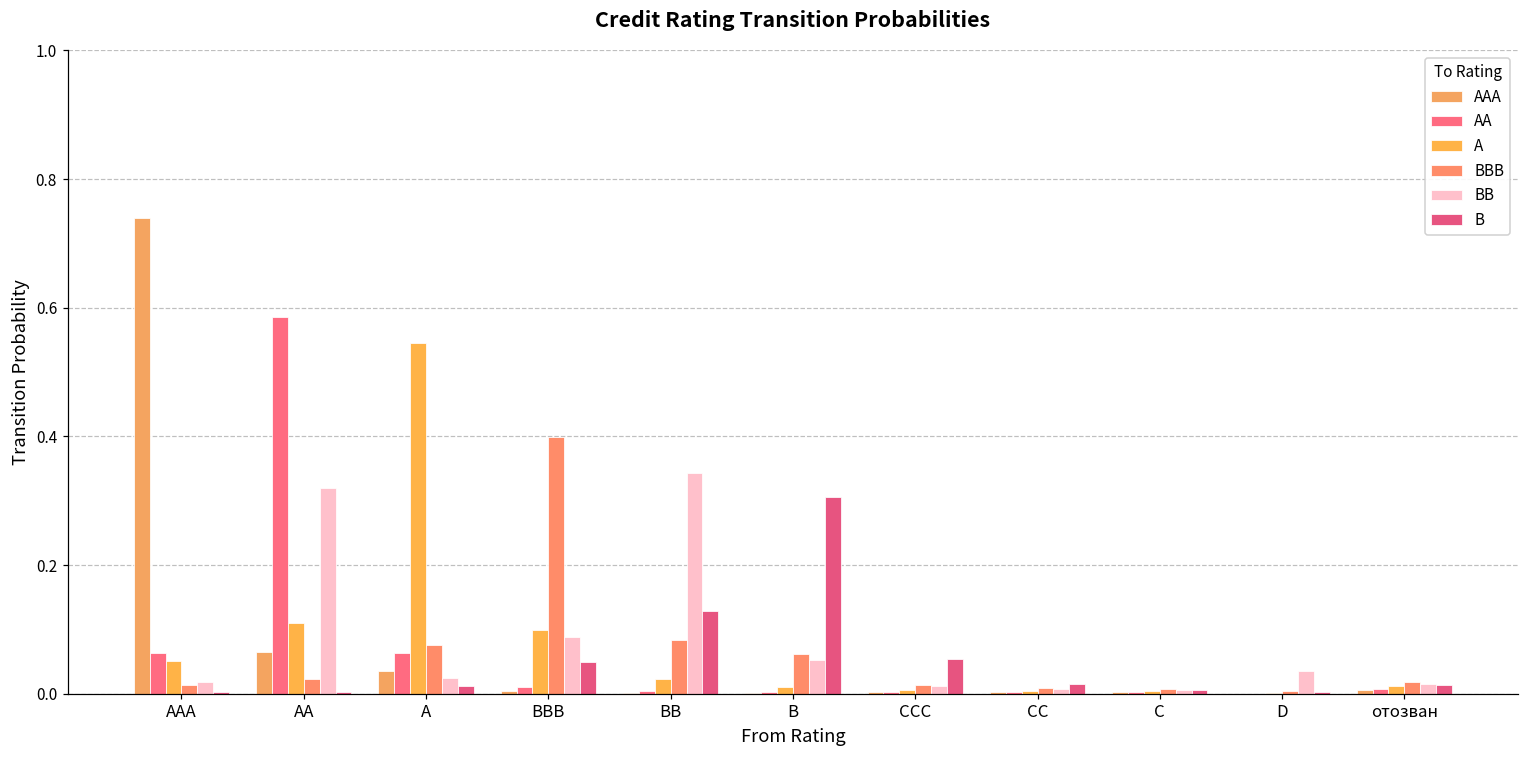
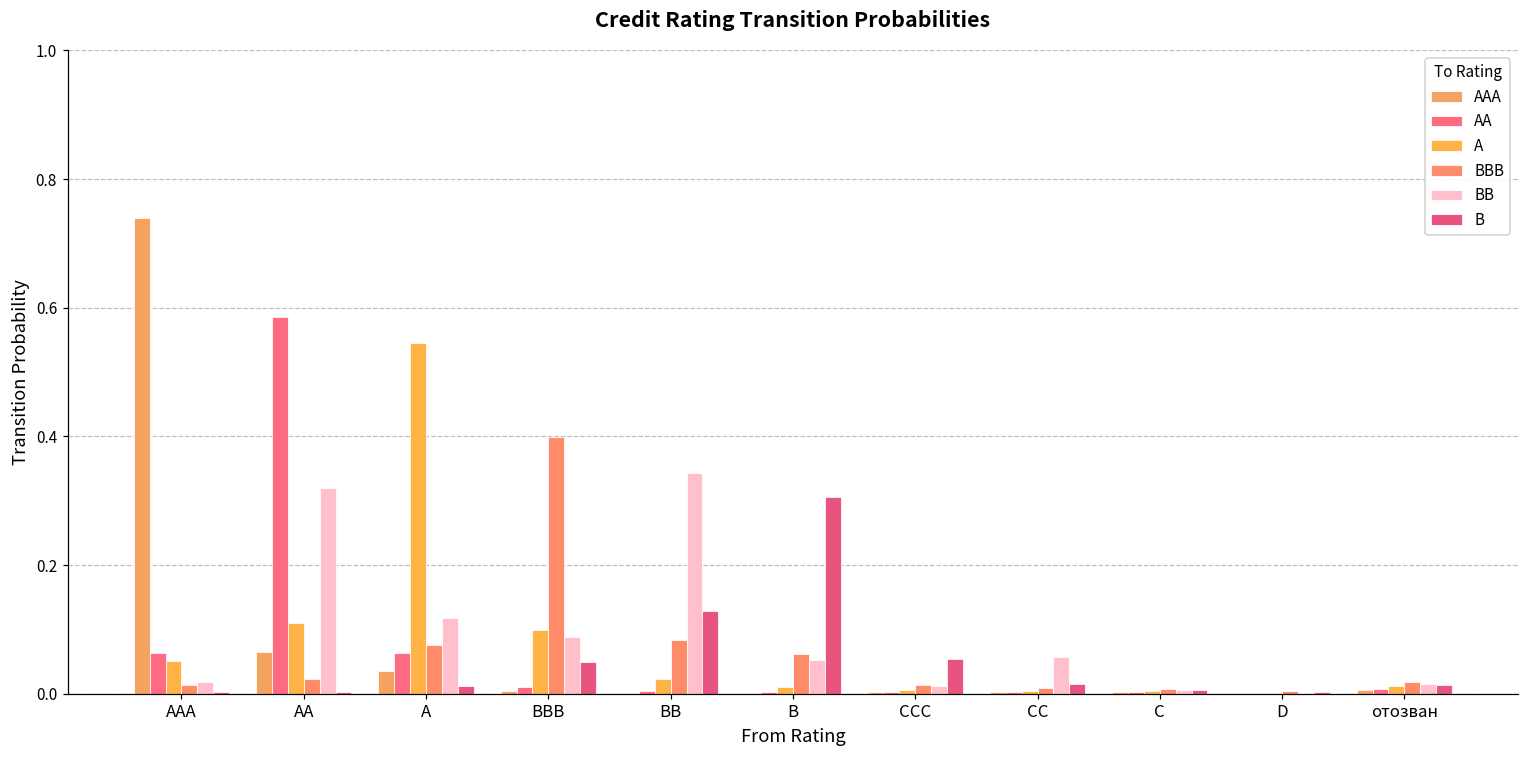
BB, A: 0.02 -> 0.12
BB, CC: 0.01 -> 0.06
BB, D: 0.04 -> 0.00
